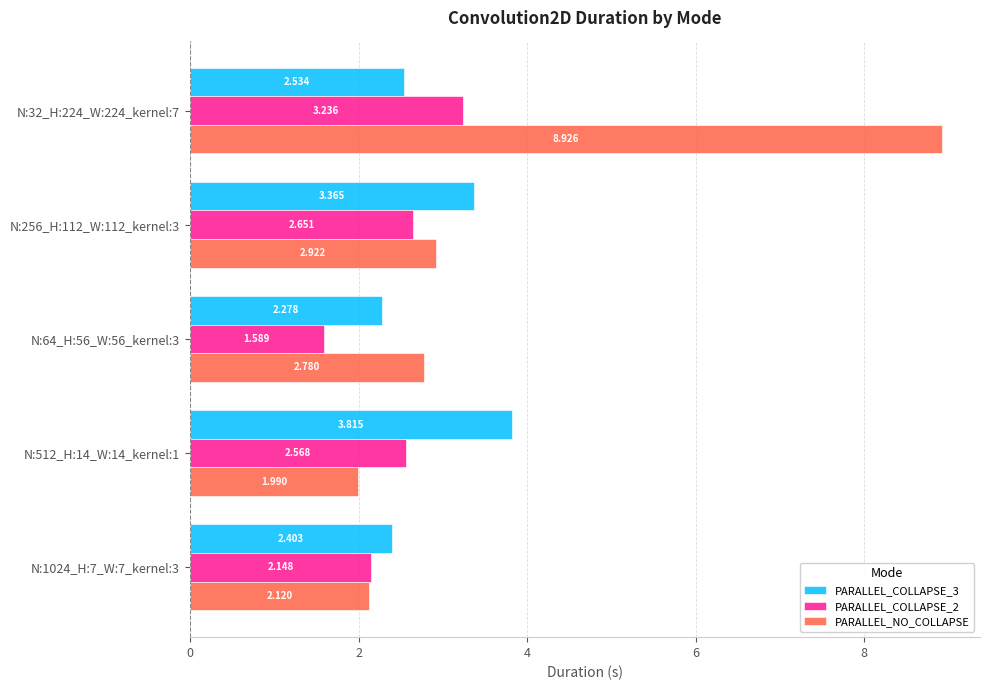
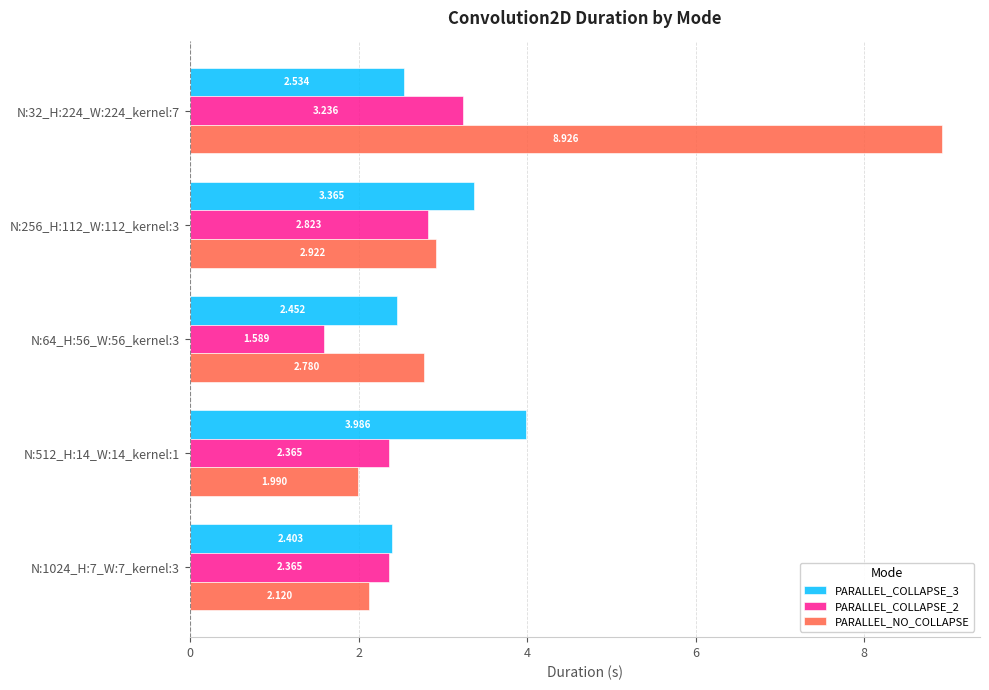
PARALLEL_COLLAPSE_2, N:256_H:112_W:112_kernel:3: 2.651 -> 2.823
PARALLEL_COLLAPSE_3, N:64_H:56_W:56_kernel:3: 2.278 -> 2.452
PARALLEL_COLLAPSE_3, N:512_H:14_W:14_kernel:1: 3.815 -> 3.986
PARALLEL_COLLAPSE_2, N:512_H:14_W:14_kernel:1: 2.568 -> 2.365
PARALLEL_COLLAPSE_2, N:1024_H:7_W:7_kernel:3: 2.148 -> 2.365
